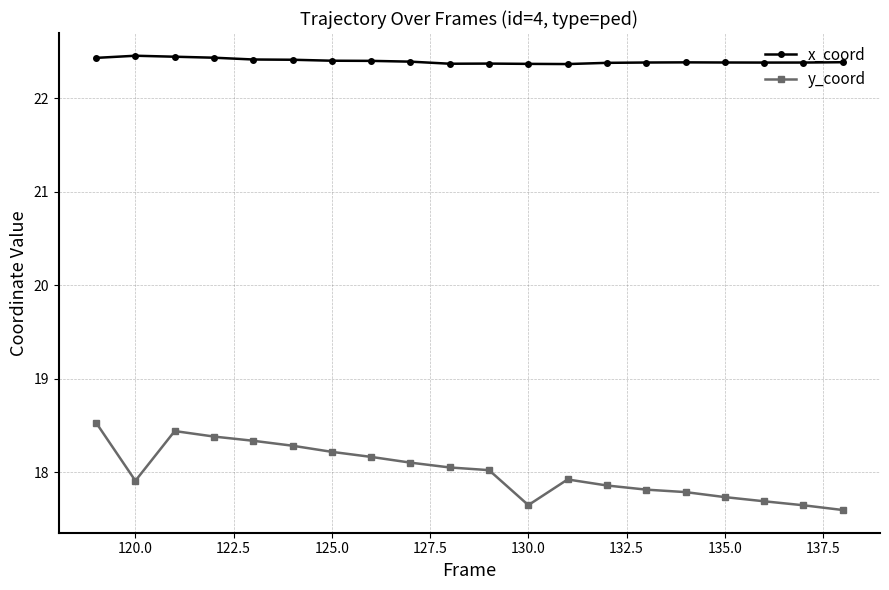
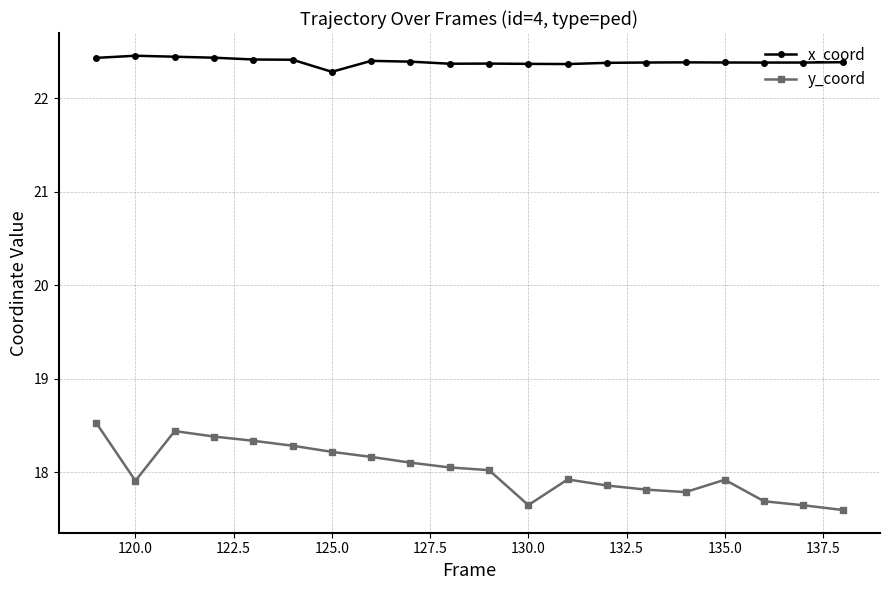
x_coord, 125.0: 22.4 -> 22.3
y_coord, 135.0: 17.7 -> 17.9
